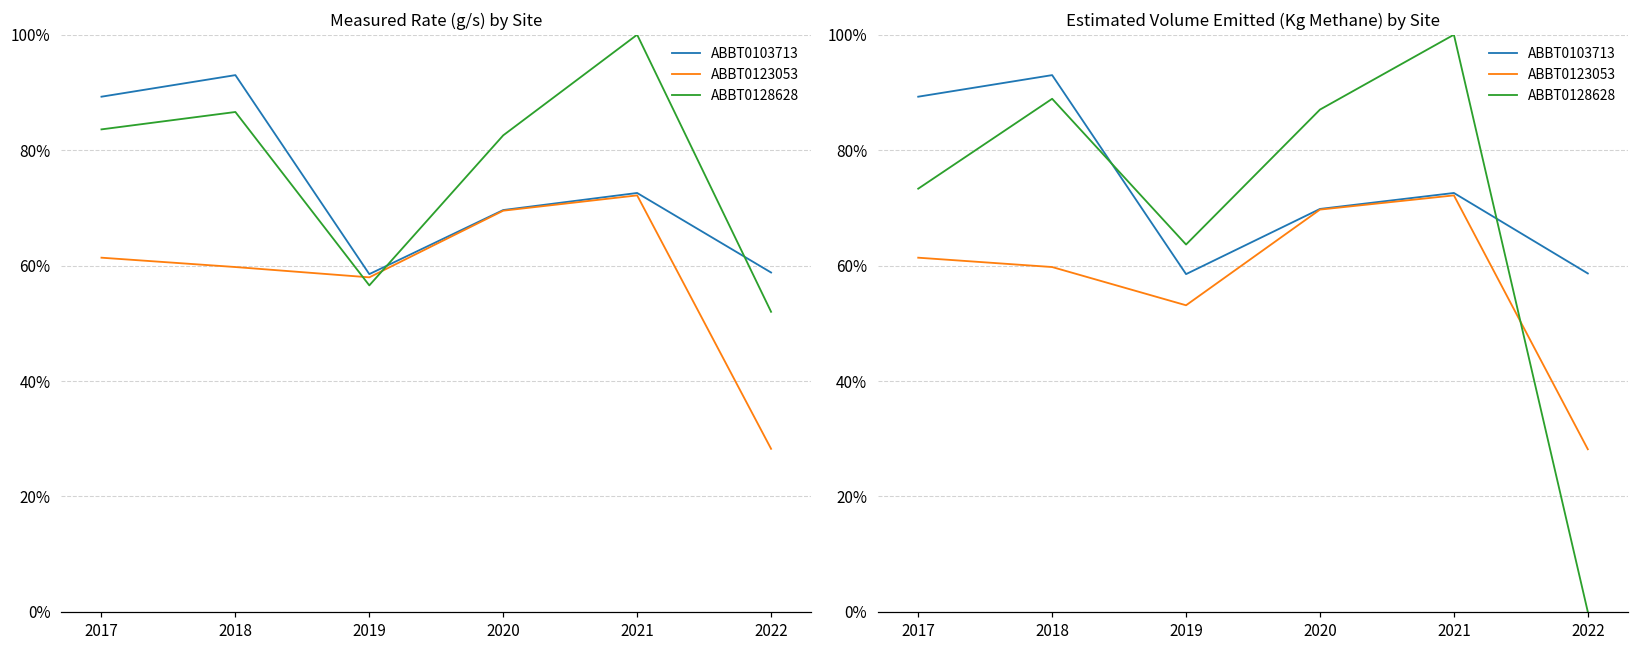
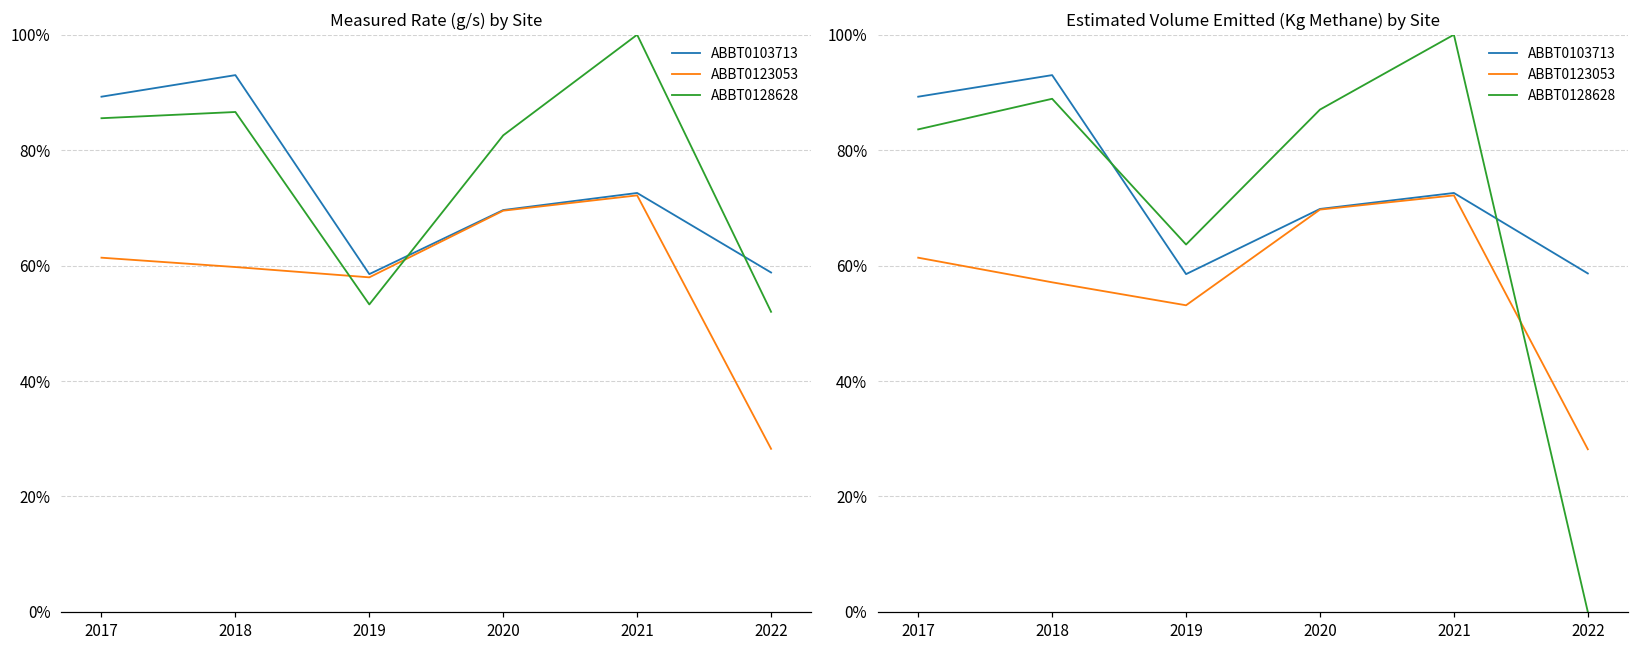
Measured Rate (g/s) by Site, ABBT0128628, 2017: 84% -> 86%
Measured Rate (g/s) by Site, ABBT0128628, 2019: 57% -> 53%
Estimated Volume Emitted (Kg Methane) by Site, ABBT0128628, 2017: 73% -> 84%
Estimated Volume Emitted (Kg Methane) by Site, ABBT0123053, 2018: 60% -> 57%
